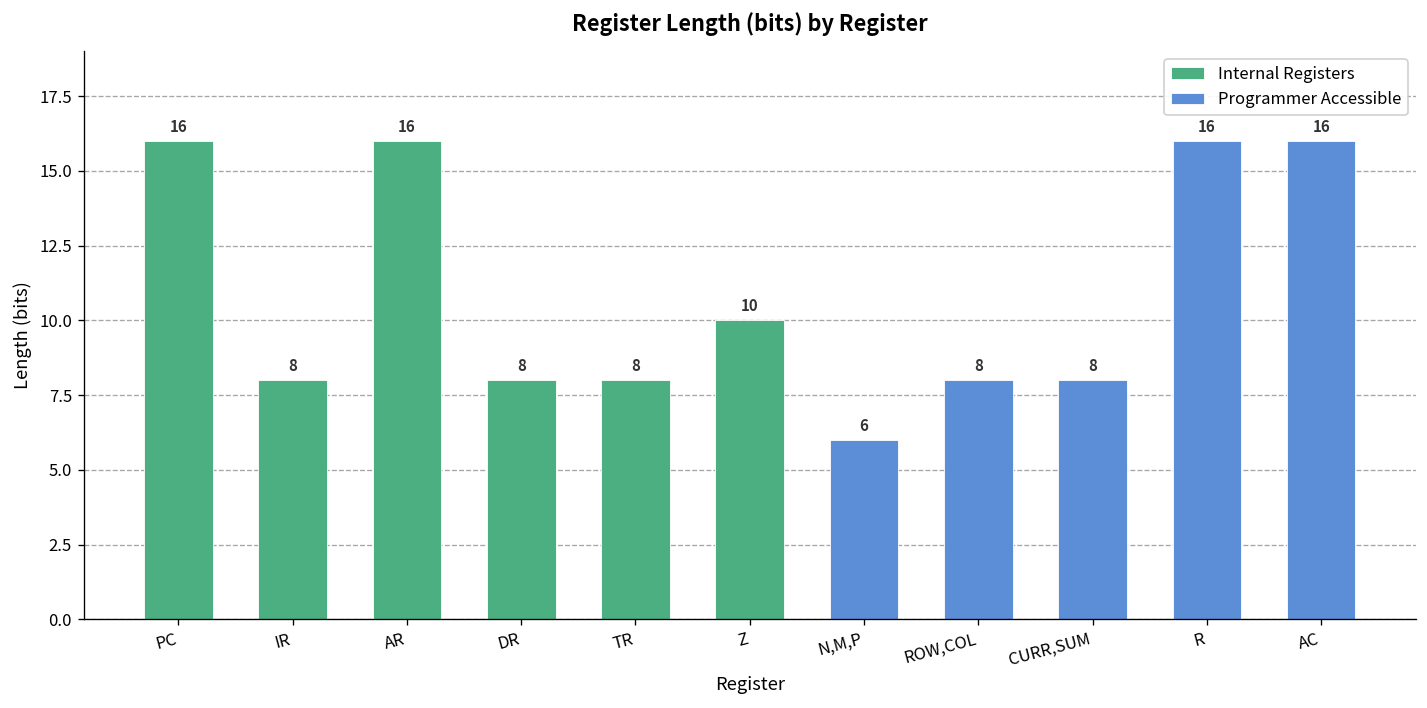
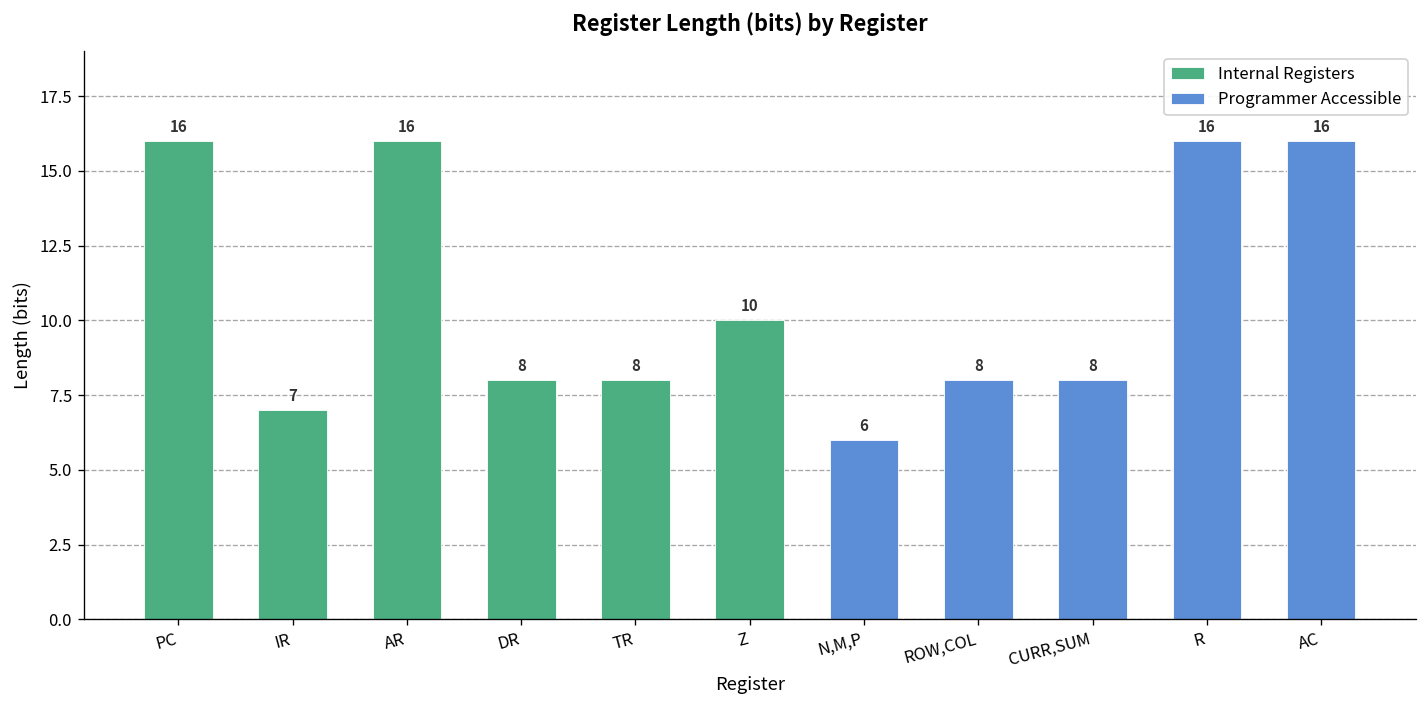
Internal Registers, IR: 8 -> 7
